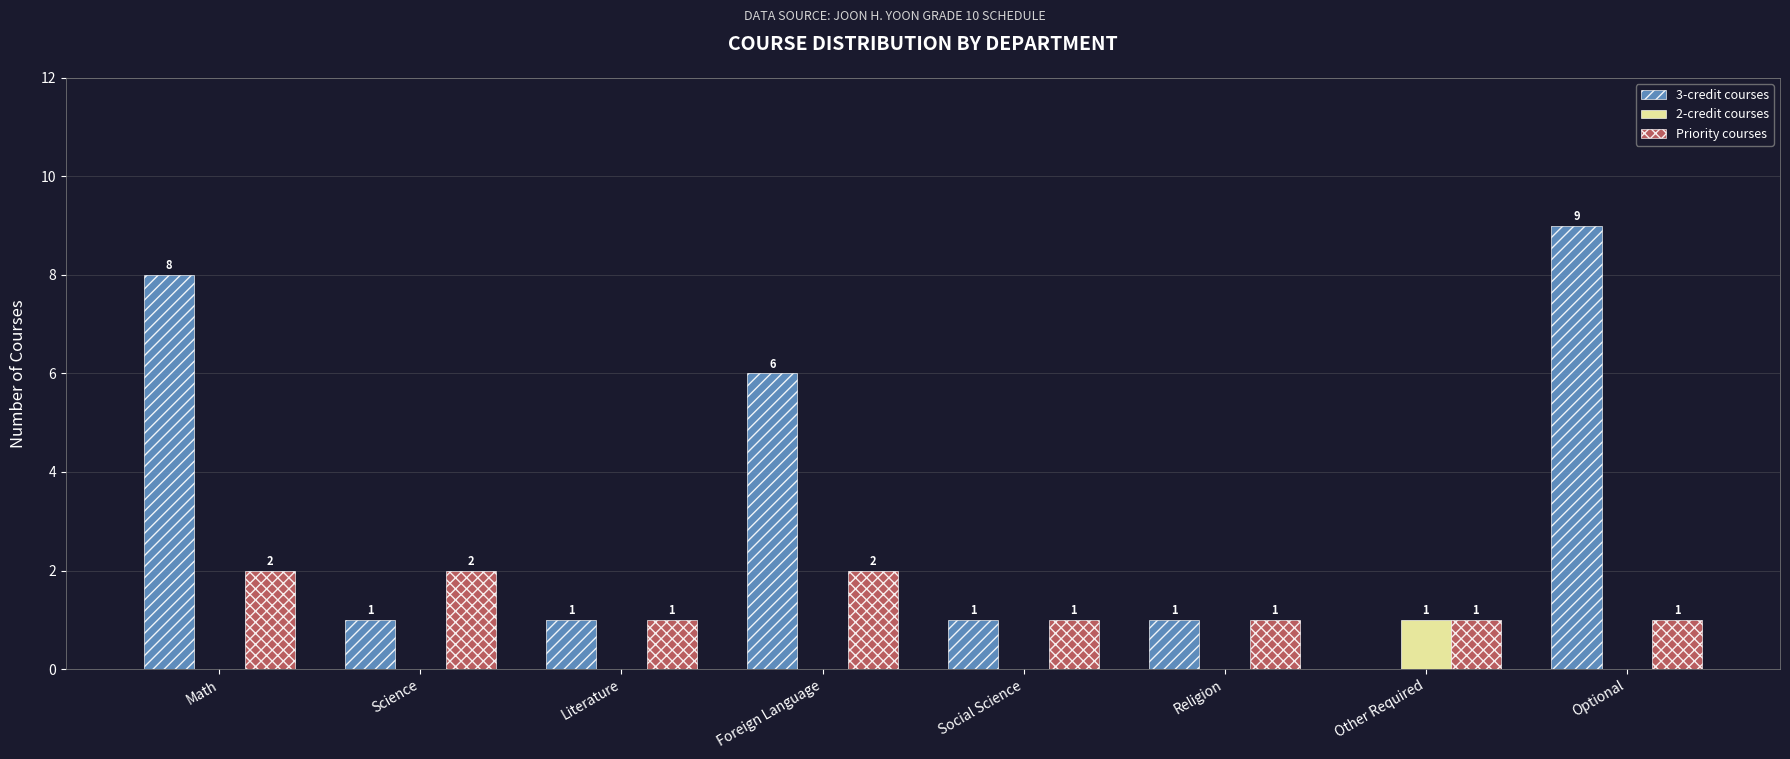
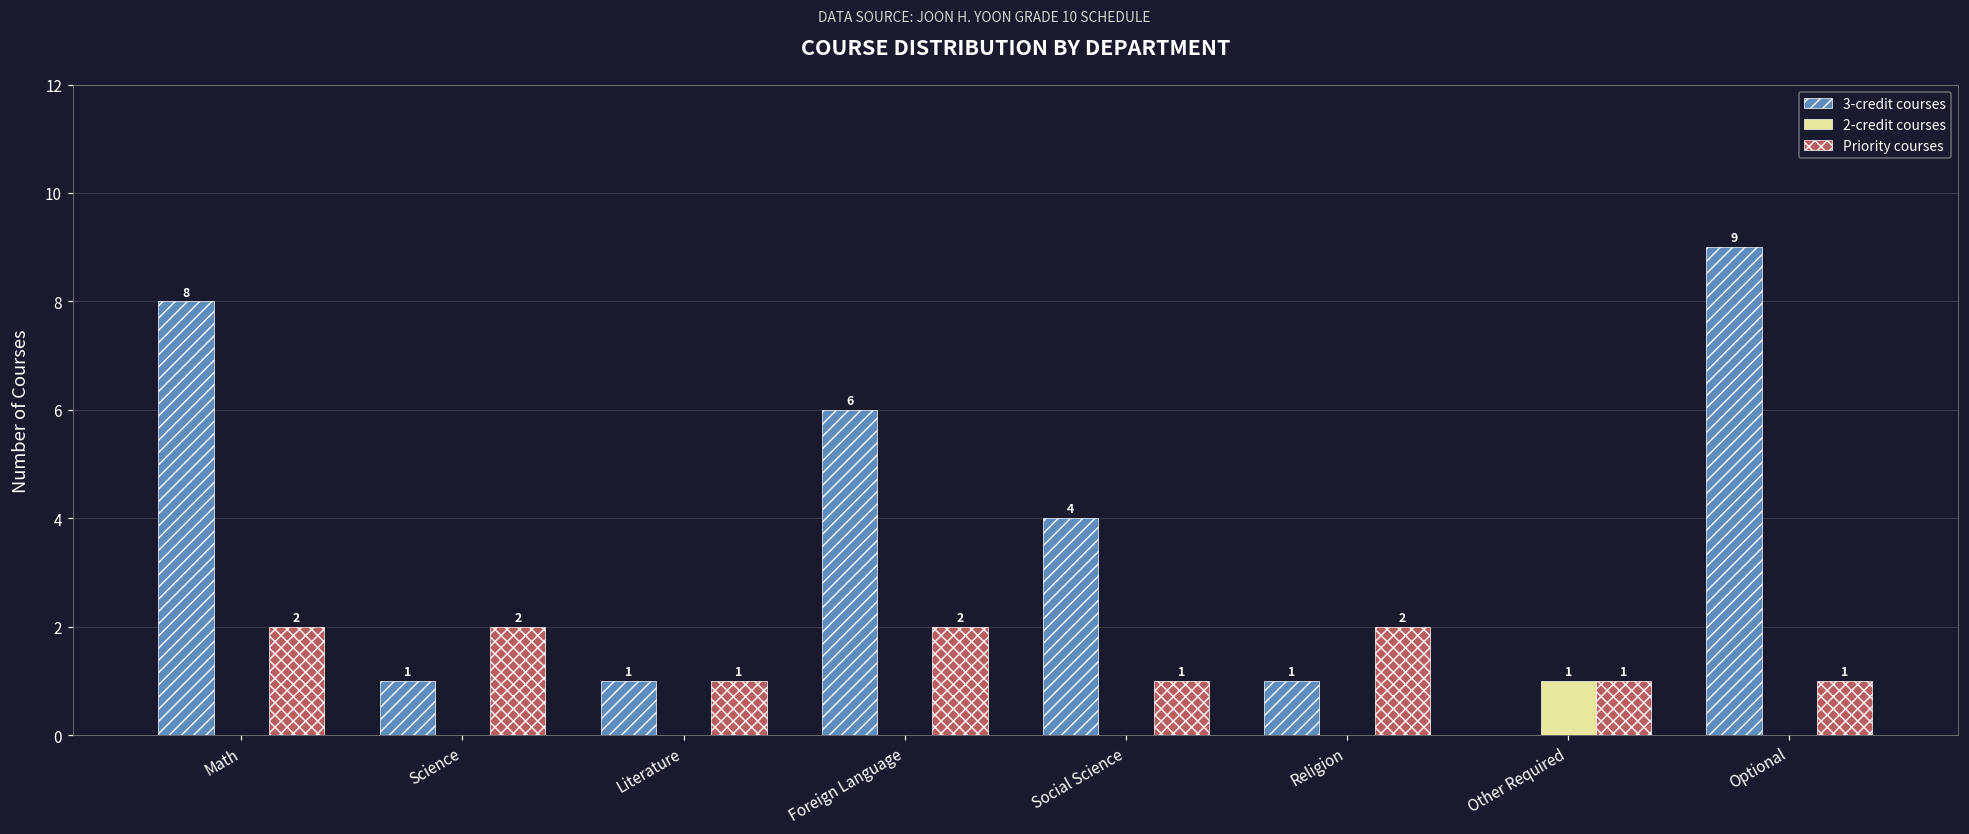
3-credit courses, Social Science: 1 -> 4
Priority courses, Religion: 1 -> 2
